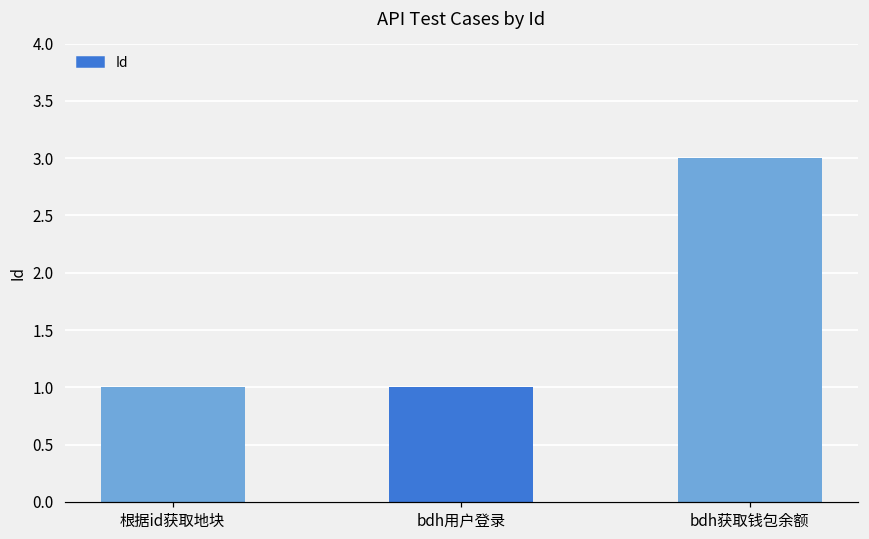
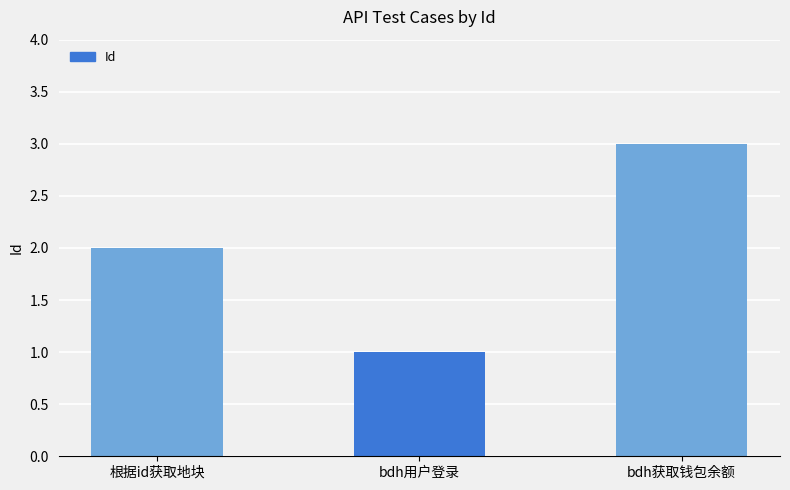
根据id获取地块: 1 -> 2
